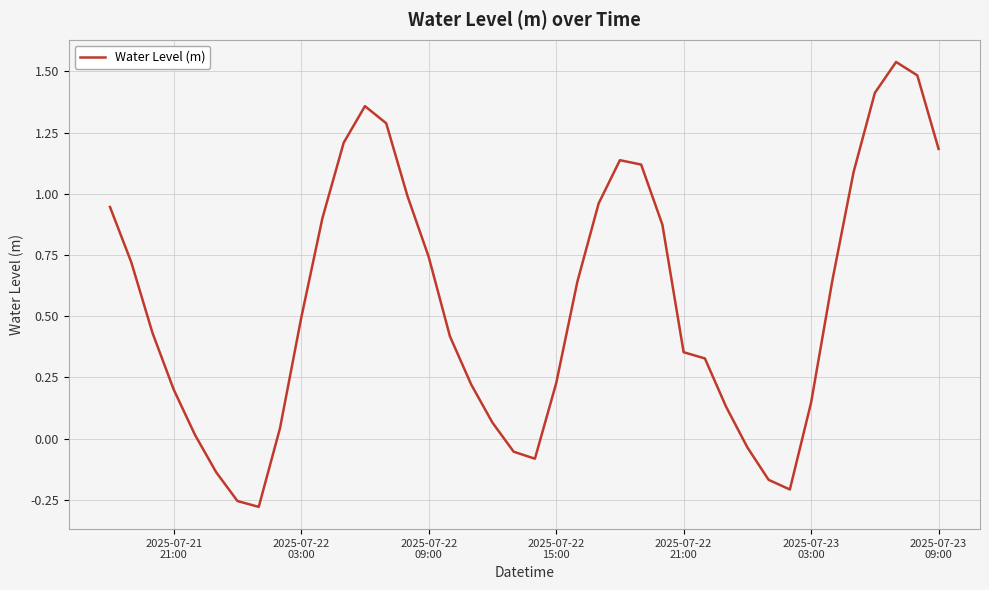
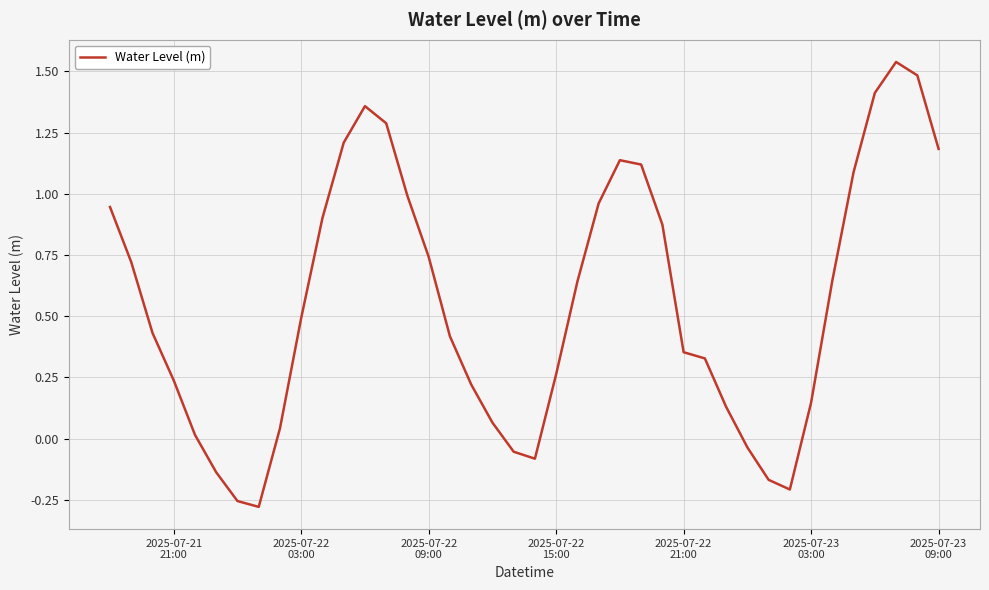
2025-07-21 21:00: 0.20 -> 0.24
2025-07-22 15:00: 0.23 -> 0.26
